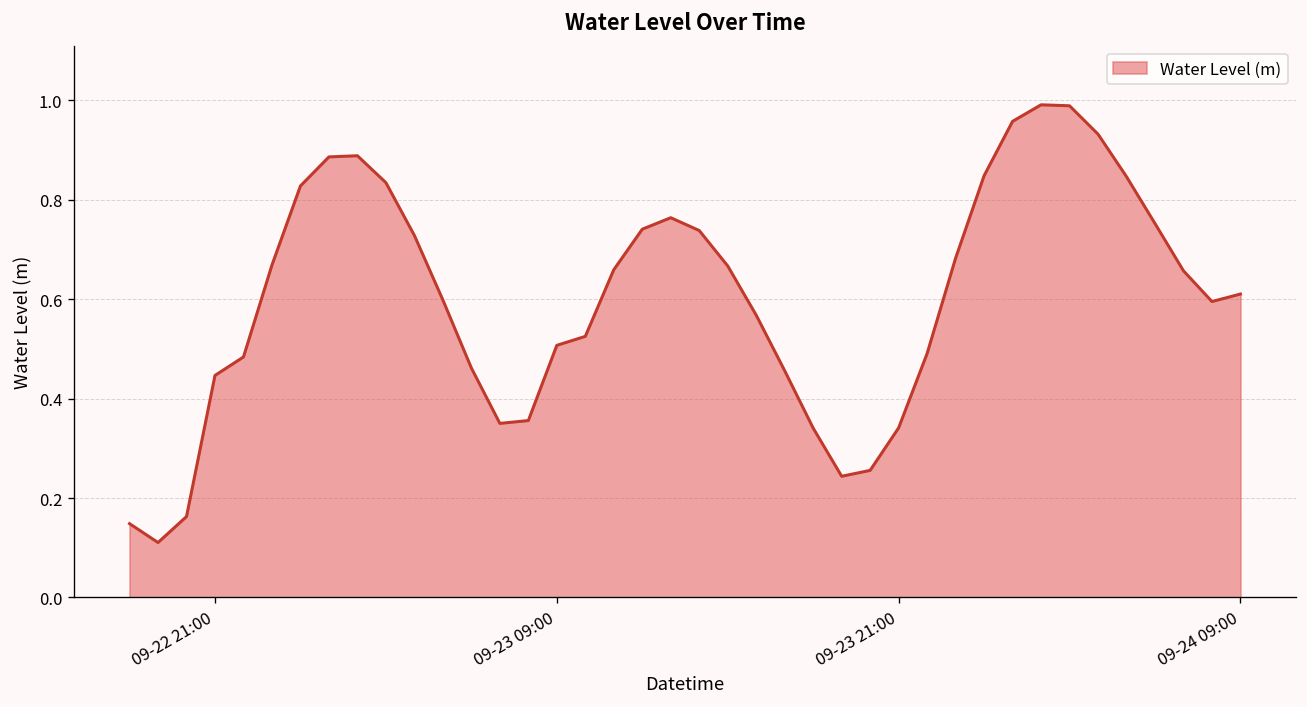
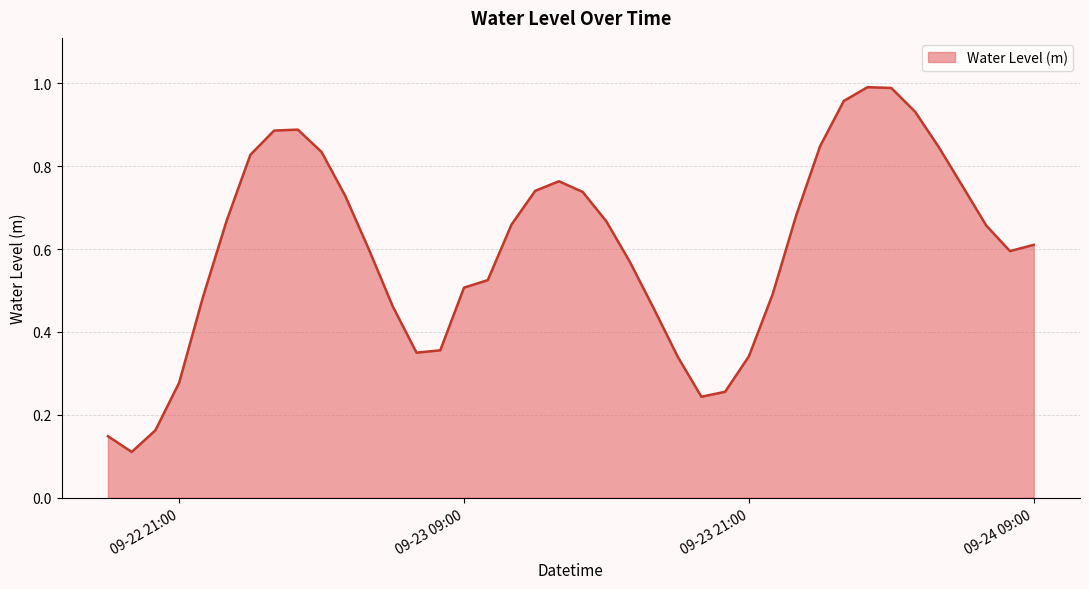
09-22 21:00: 0.45 -> 0.28
